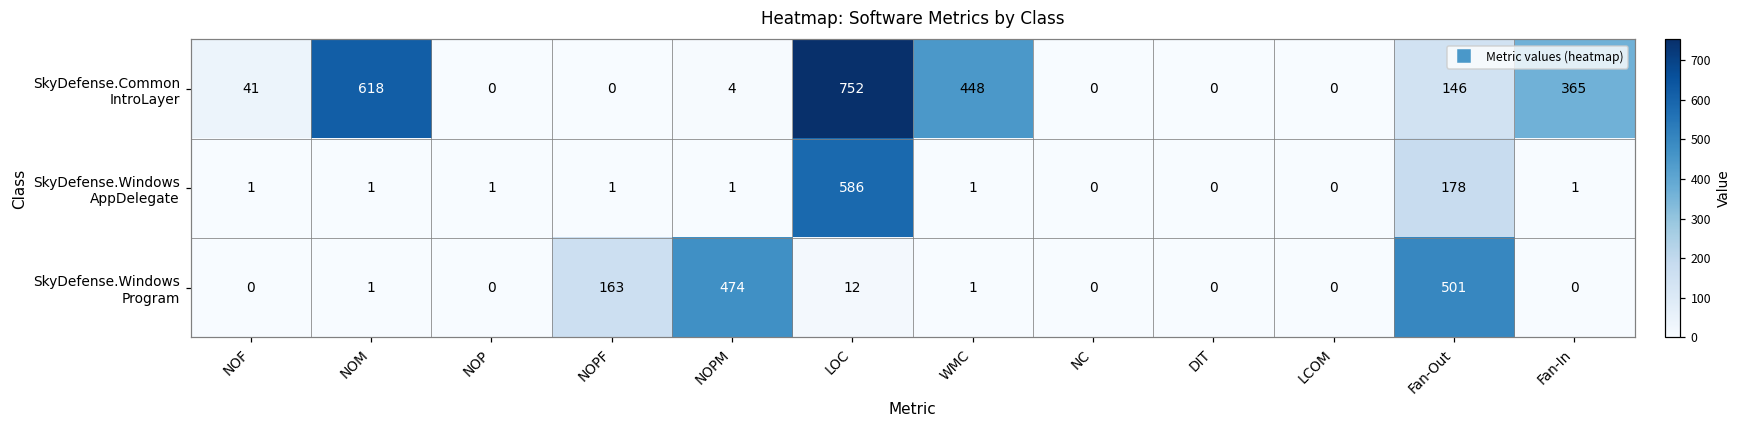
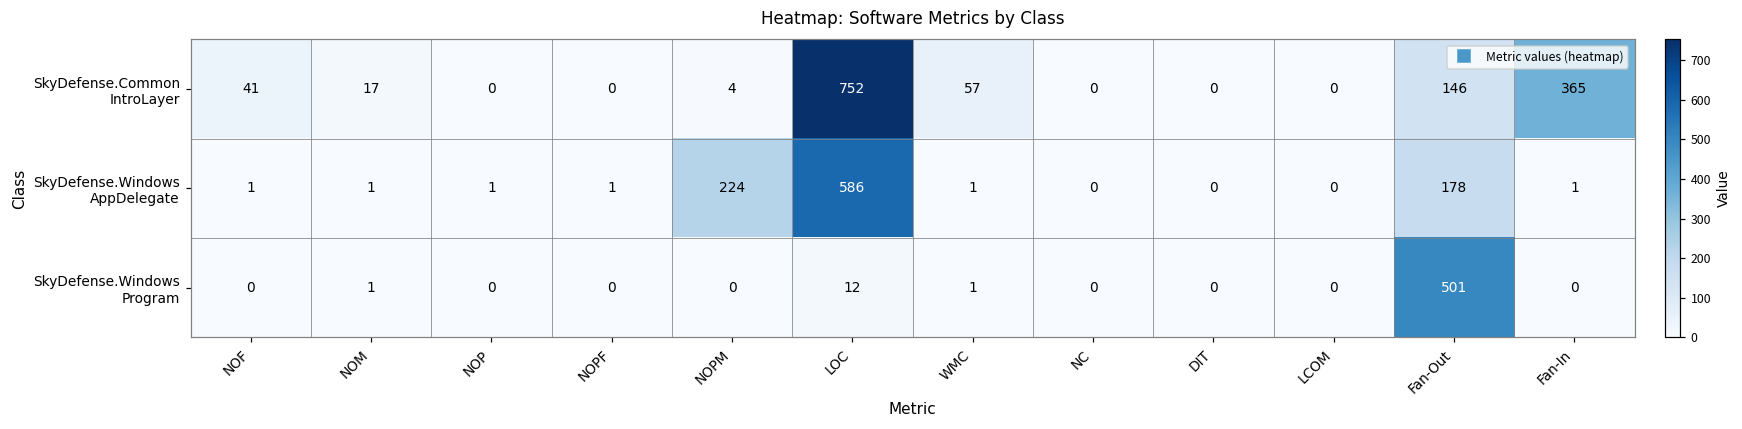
SkyDefense.Common IntroLayer, NOM: 618 -> 17
SkyDefense.Common IntroLayer, WMC: 448 -> 57
SkyDefense.Windows AppDelegate, NOPM: 1 -> 224
SkyDefense.Windows Program, NOPF: 163 -> 0
SkyDefense.Windows Program, NOPM: 474 -> 0
